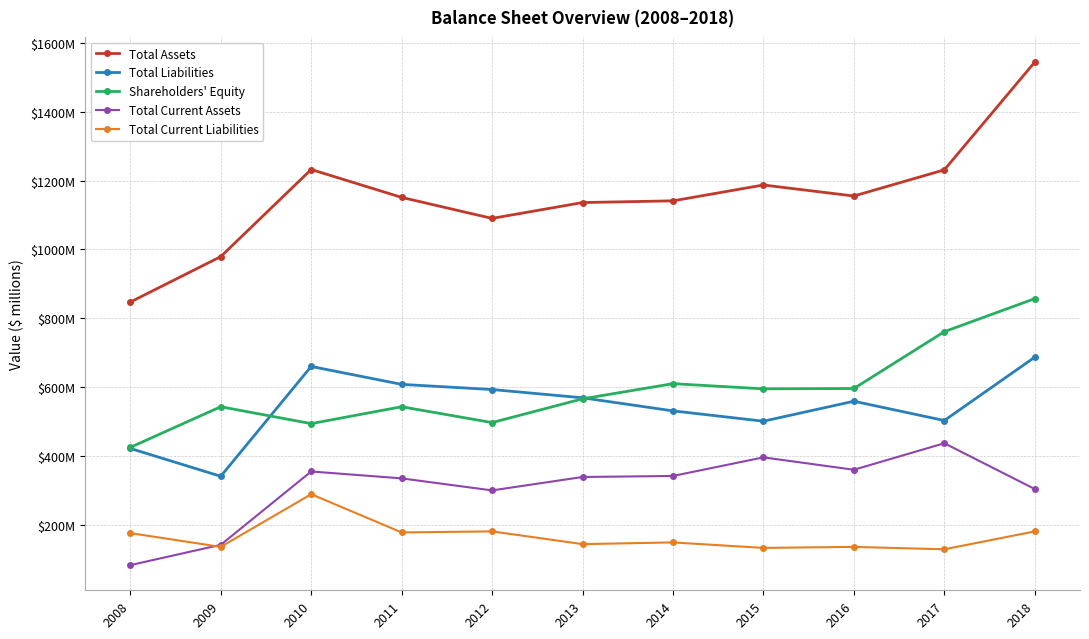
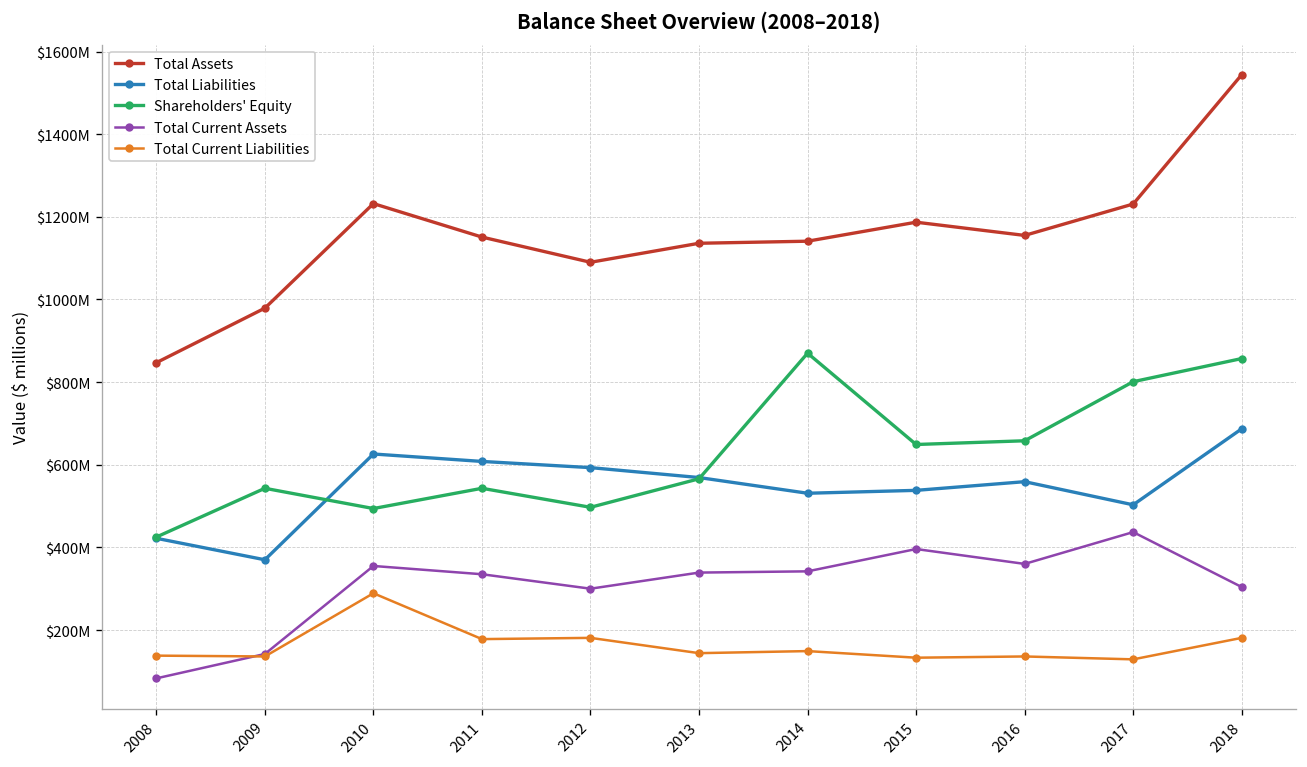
Total Current Liabilities, 2008: $180000000 -> $140000000
Total Liabilities, 2009: $340000000 -> $370000000
Total Liabilities, 2010: $660000000 -> $630000000
Shareholders' Equity, 2014: $610000000 -> $870000000
Total Liabilities, 2015: $500000000 -> $540000000
Shareholders' Equity, 2015: $600000000 -> $650000000
Shareholders' Equity, 2016: $600000000 -> $660000000
Shareholders' Equity, 2017: $760000000 -> $800000000
